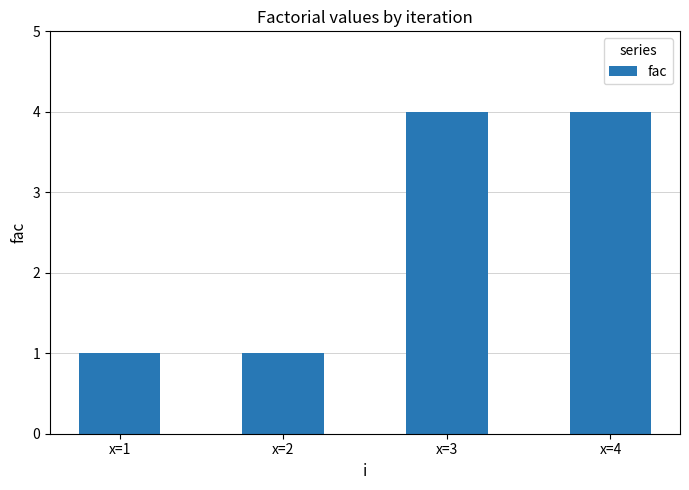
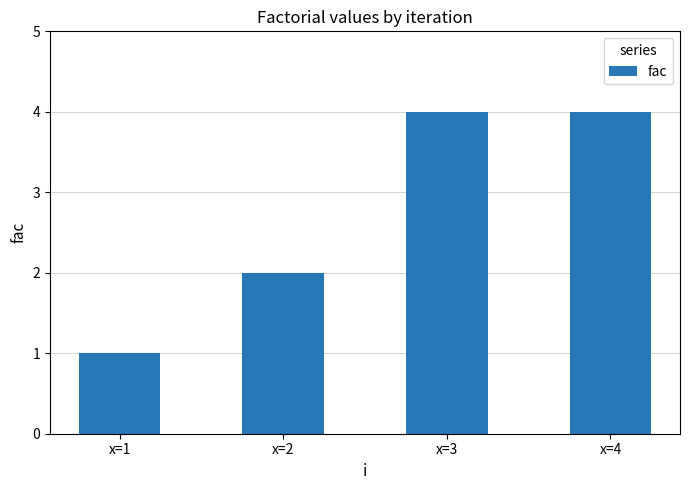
x=2: 1 -> 2
